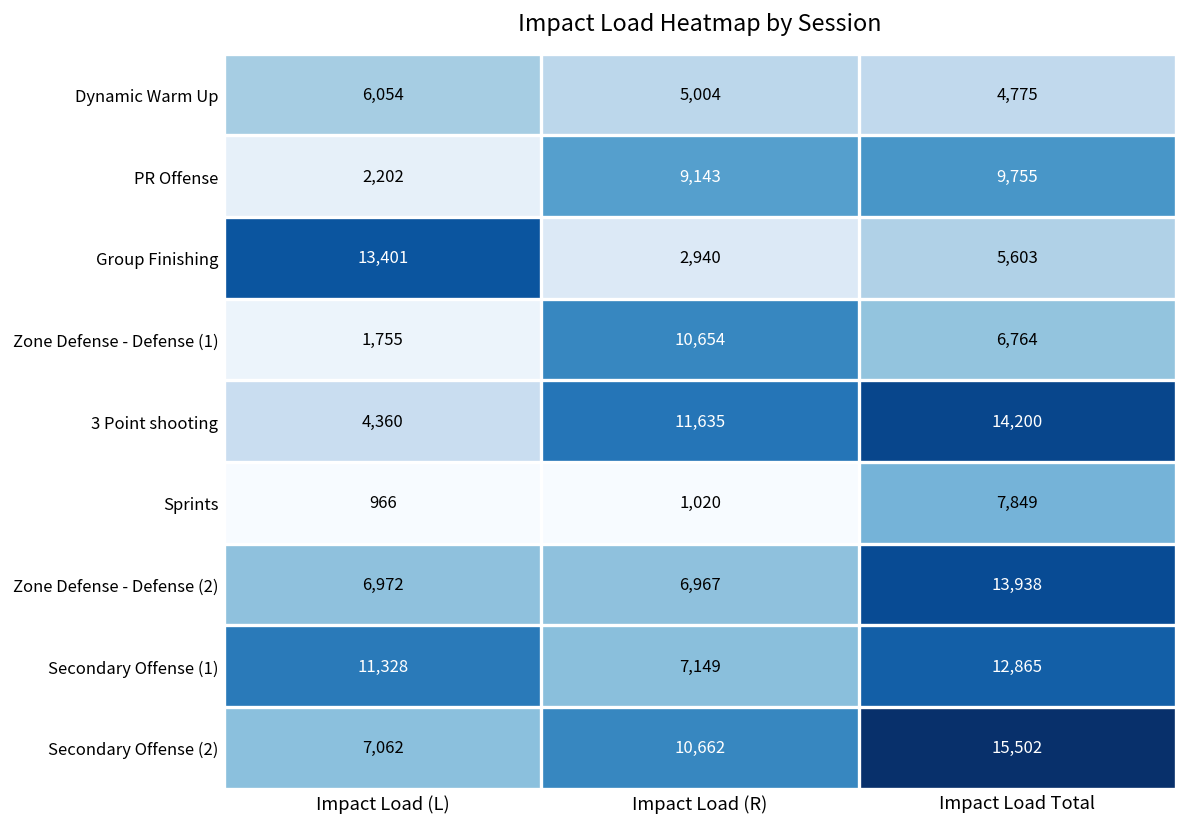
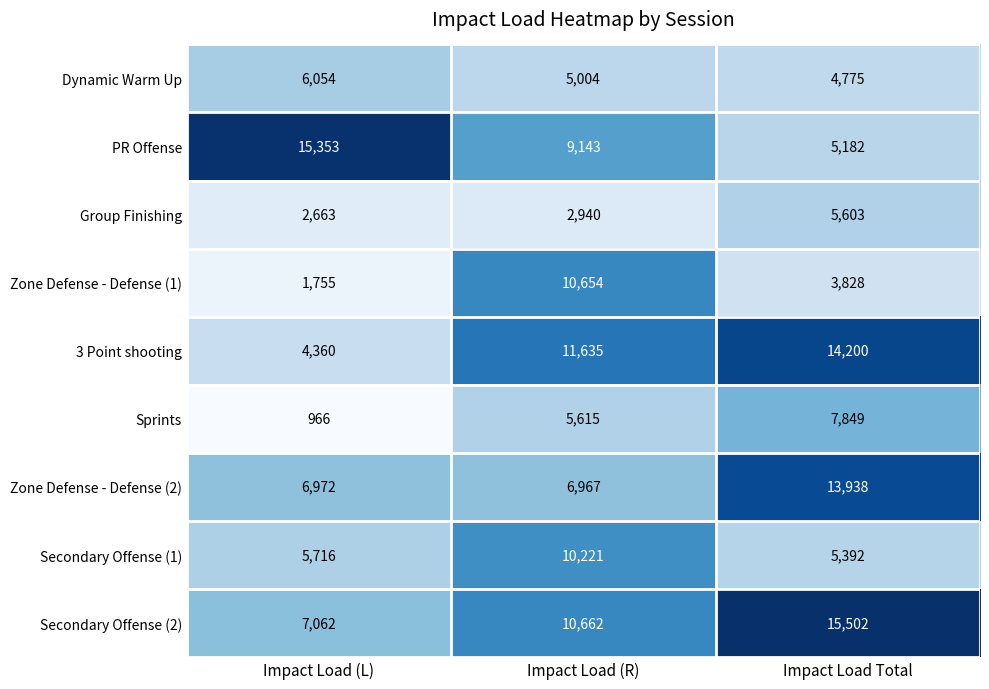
PR Offense, Impact Load (L): 2,202 -> 15,353
PR Offense, Impact Load Total: 9,755 -> 5,182
Group Finishing, Impact Load (L): 13,401 -> 2,663
Zone Defense - Defense (1), Impact Load Total: 6,764 -> 3,828
Sprints, Impact Load (R): 1,020 -> 5,615
Secondary Offense (1), Impact Load (L): 11,328 -> 5,716
Secondary Offense (1), Impact Load (R): 7,149 -> 10,221
Secondary Offense (1), Impact Load Total: 12,865 -> 5,392
